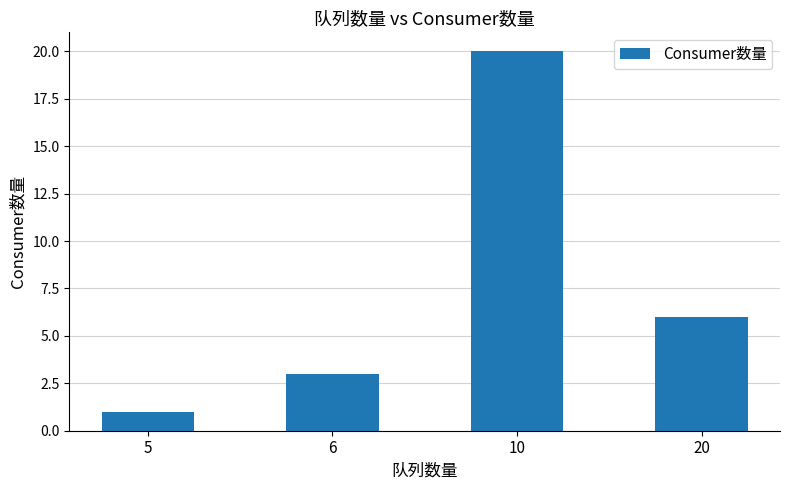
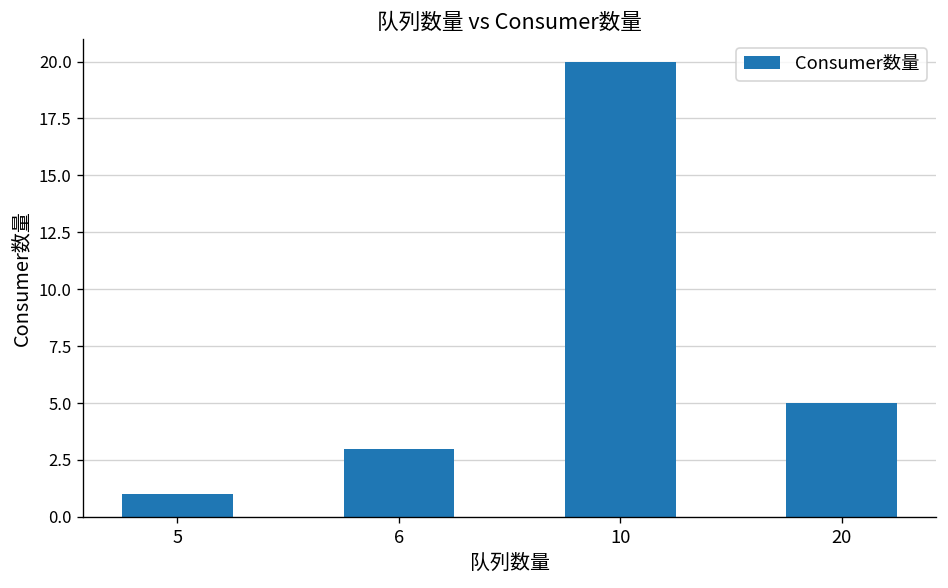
20: 6 -> 5
